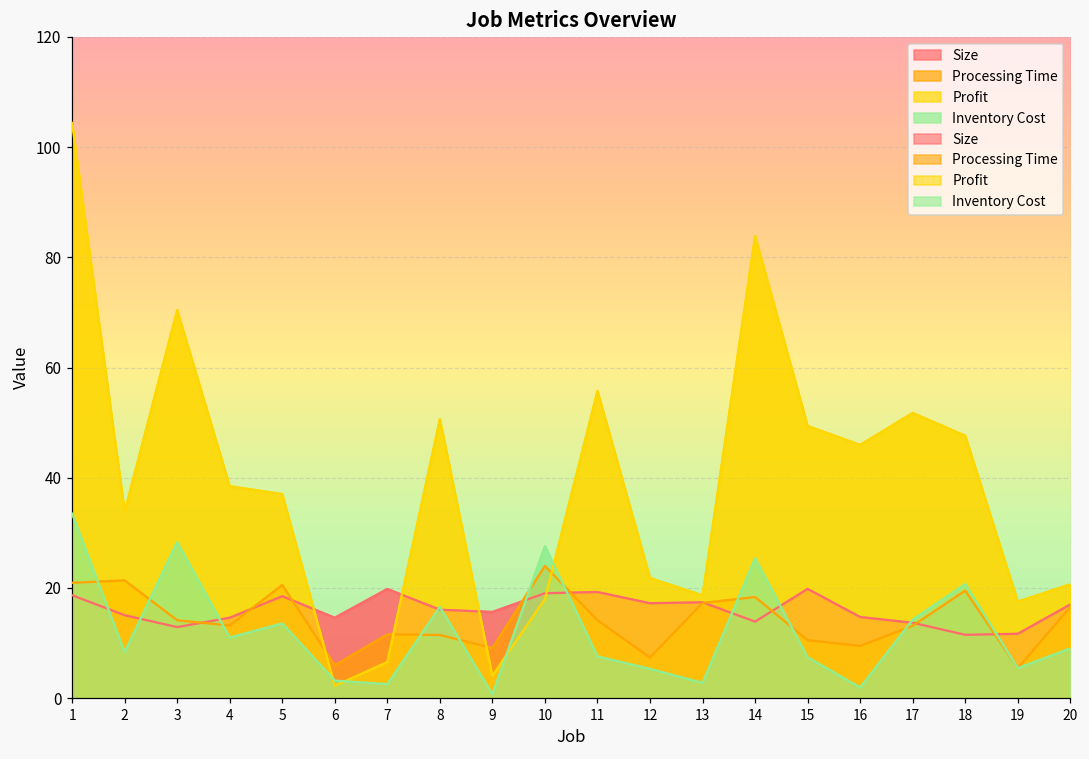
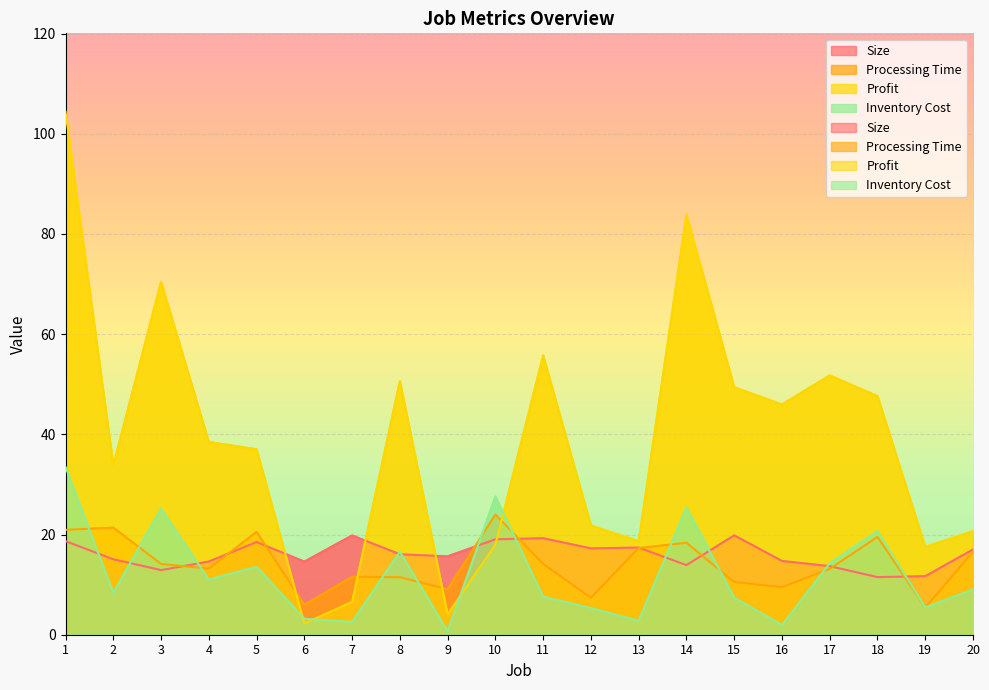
Inventory Cost, 3: 28 -> 25
